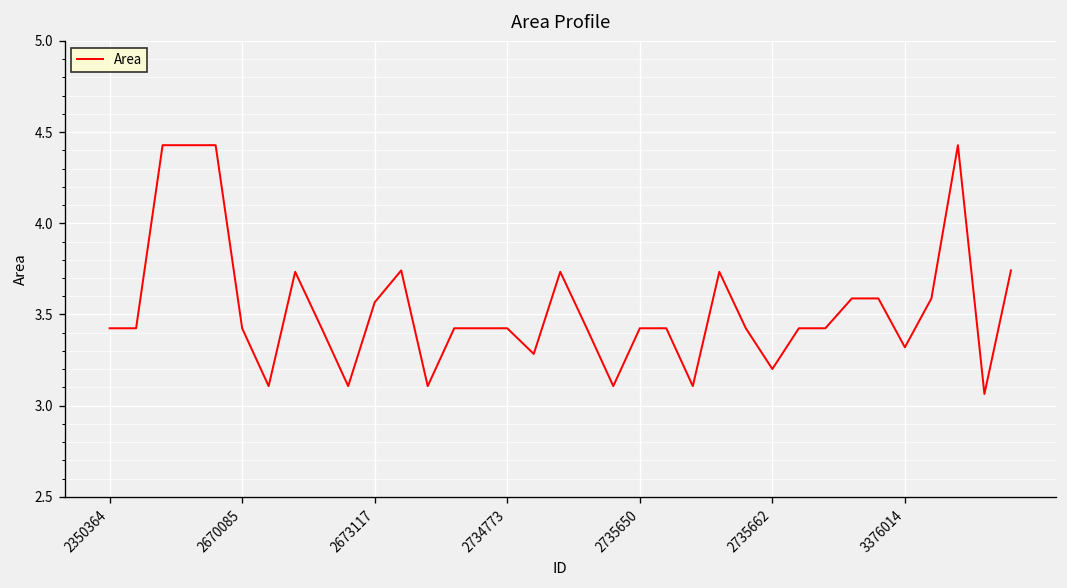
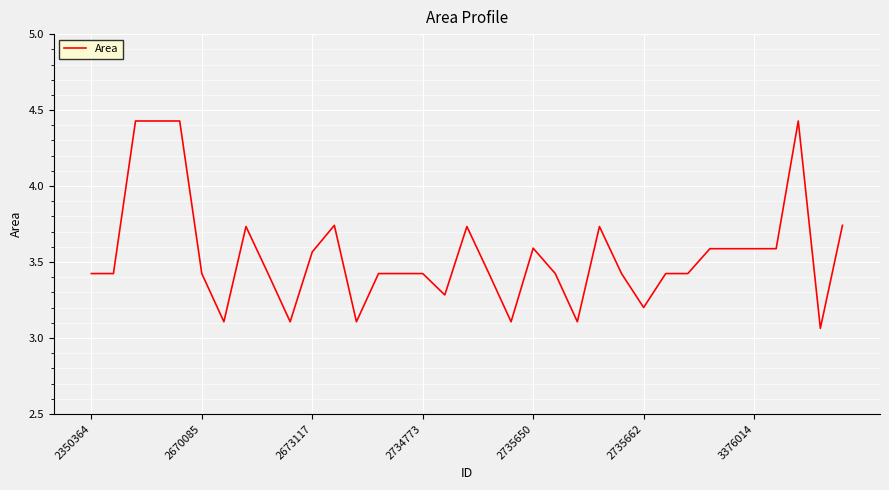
2735650: 3.42 -> 3.59
3376014: 3.32 -> 3.59
